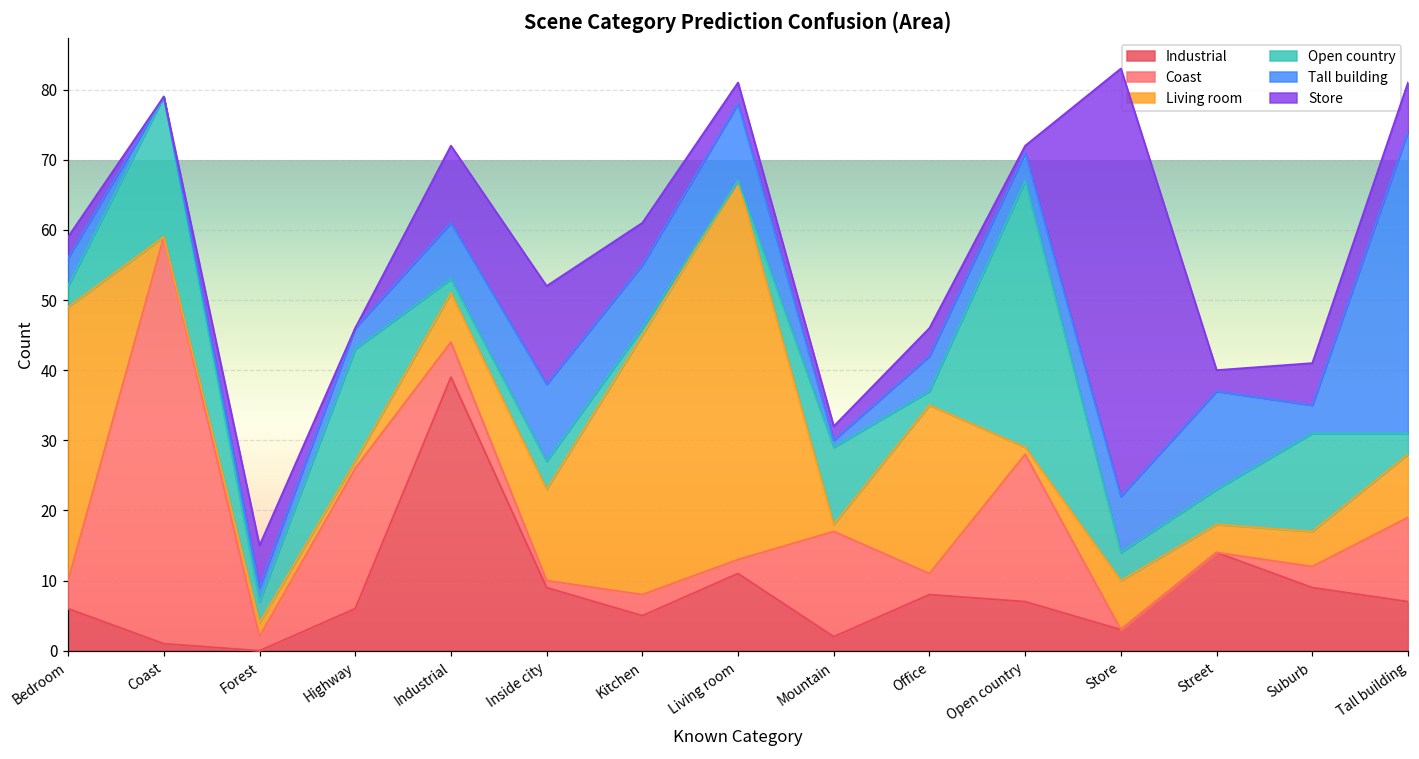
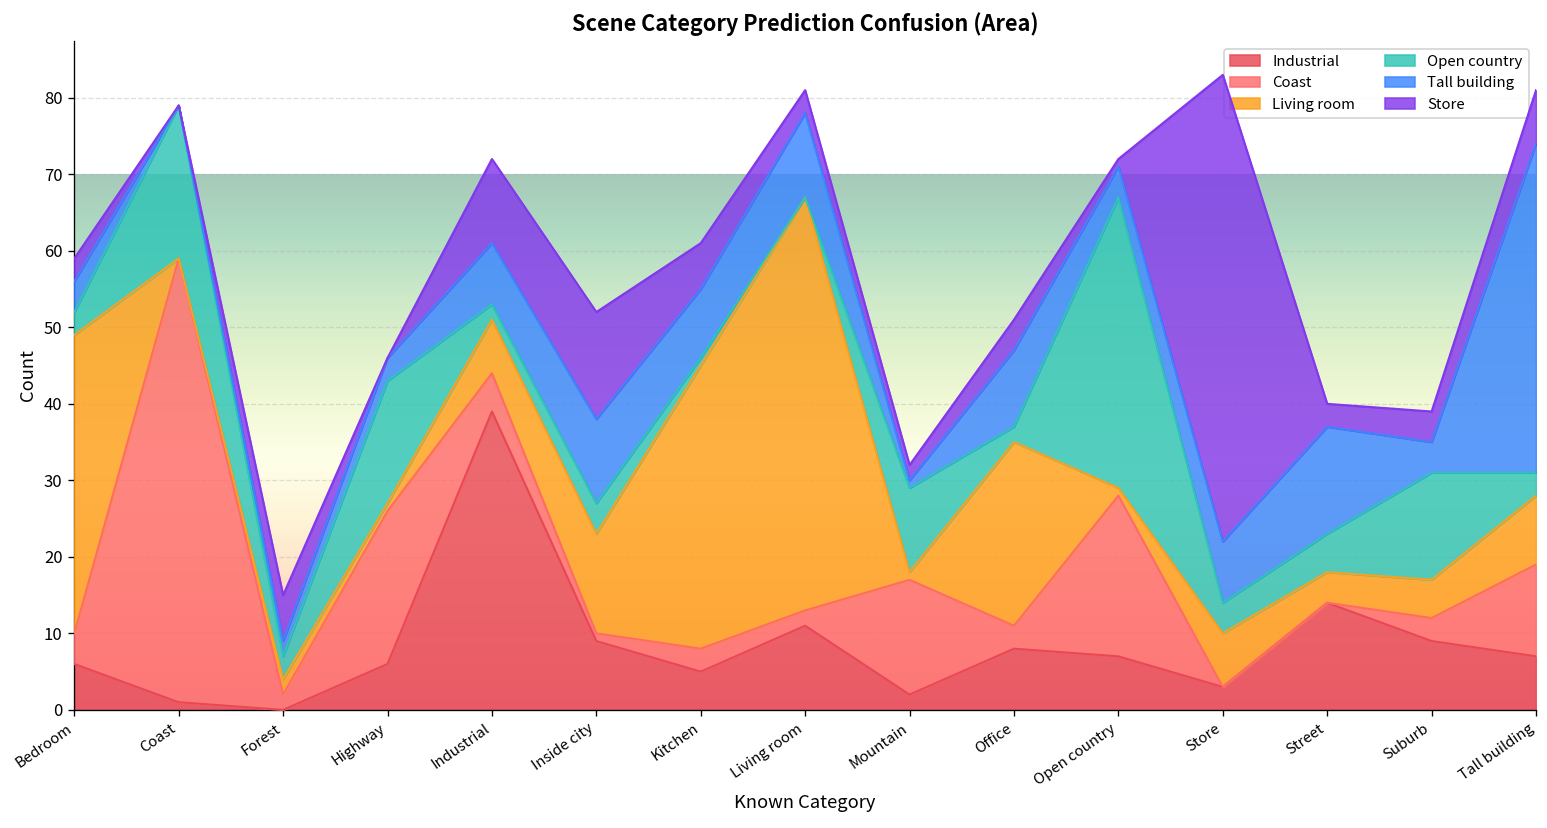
Tall building, Office: 5 -> 10
Store, Suburb: 6 -> 4
